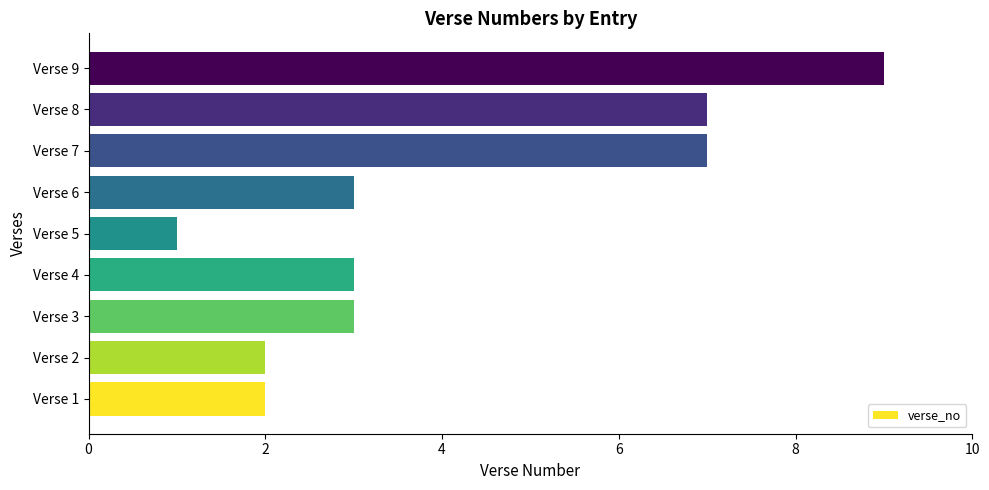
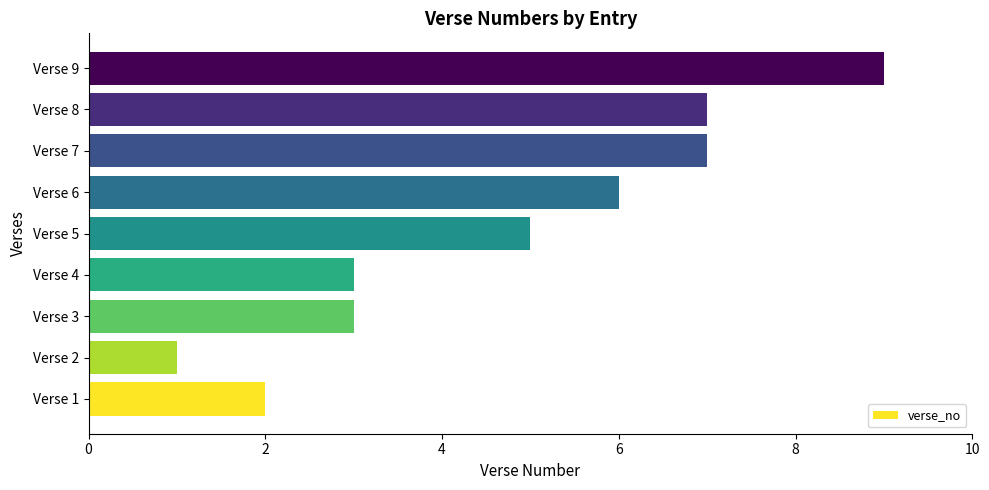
Verse 6: 3 -> 6
Verse 5: 1 -> 5
Verse 2: 2 -> 1
